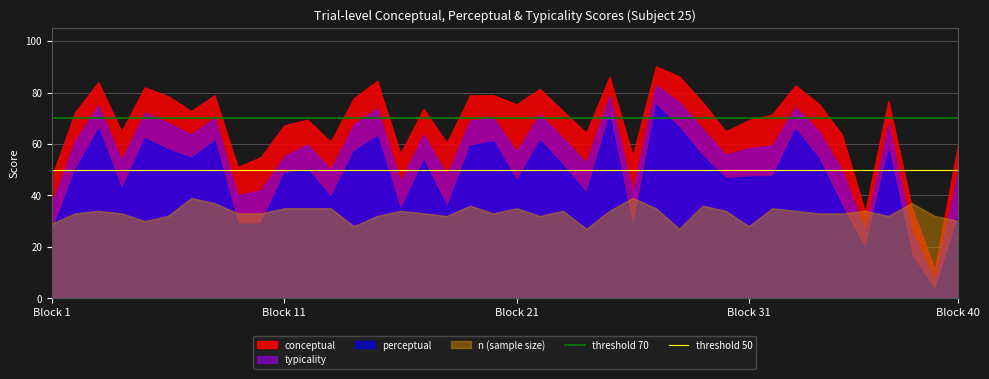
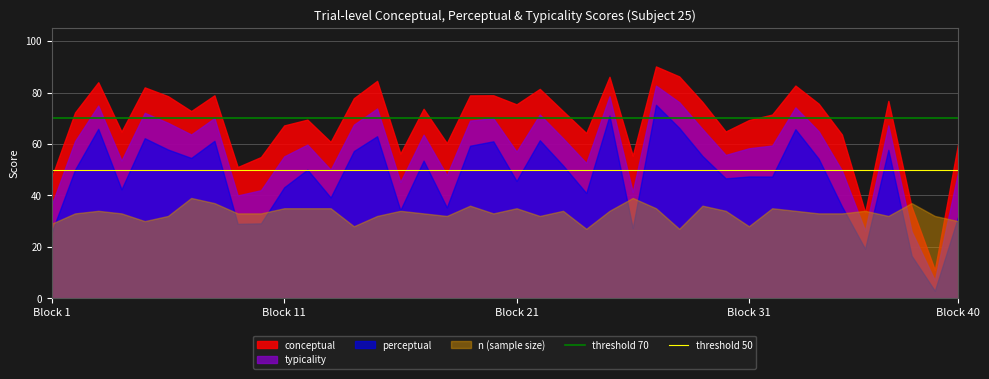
perceptual, Block 11: 49 -> 43
